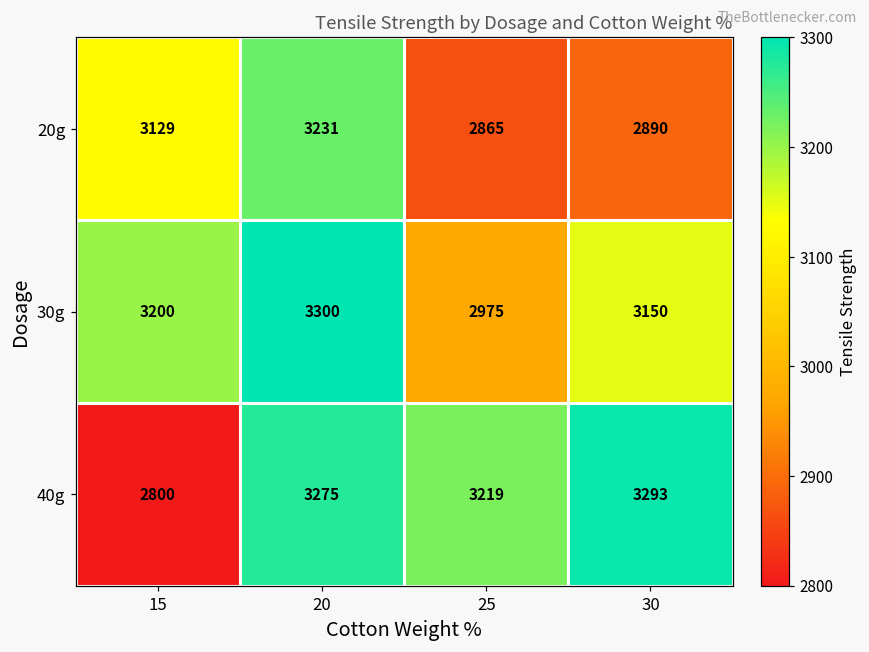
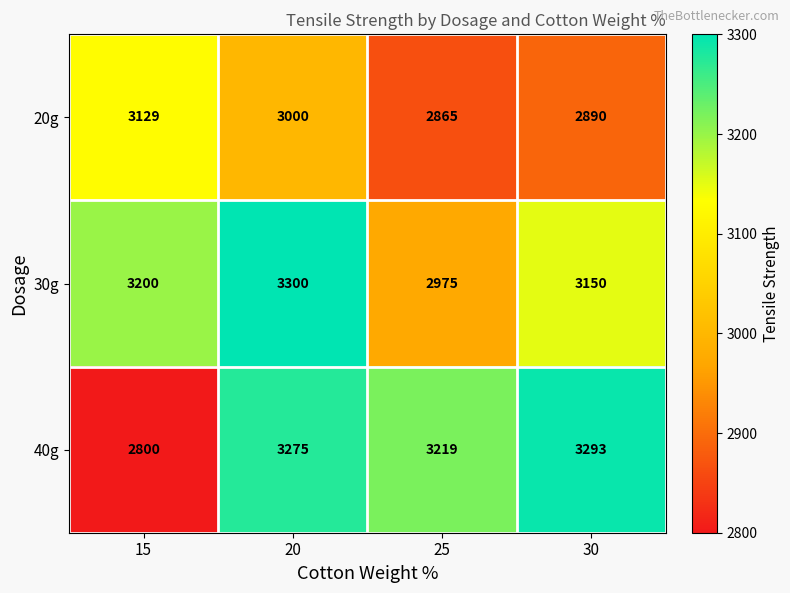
20g, 20: 3231 -> 3000
